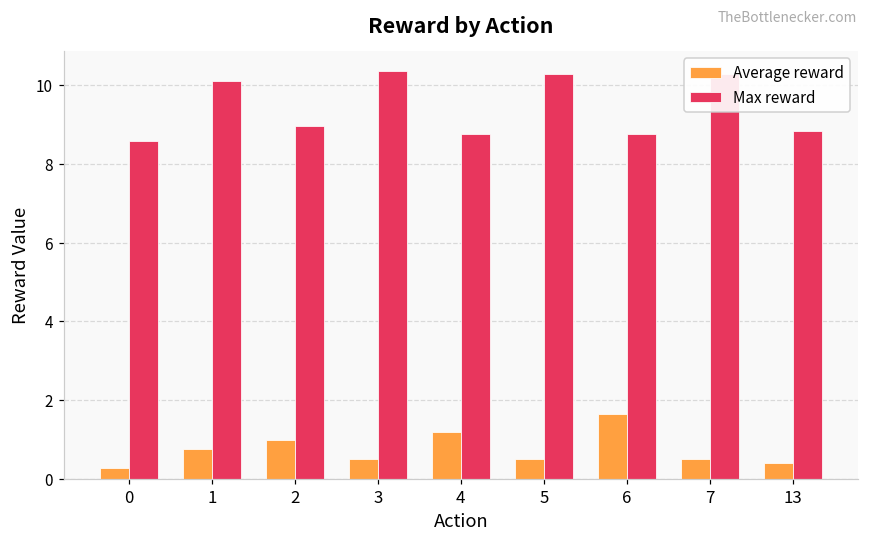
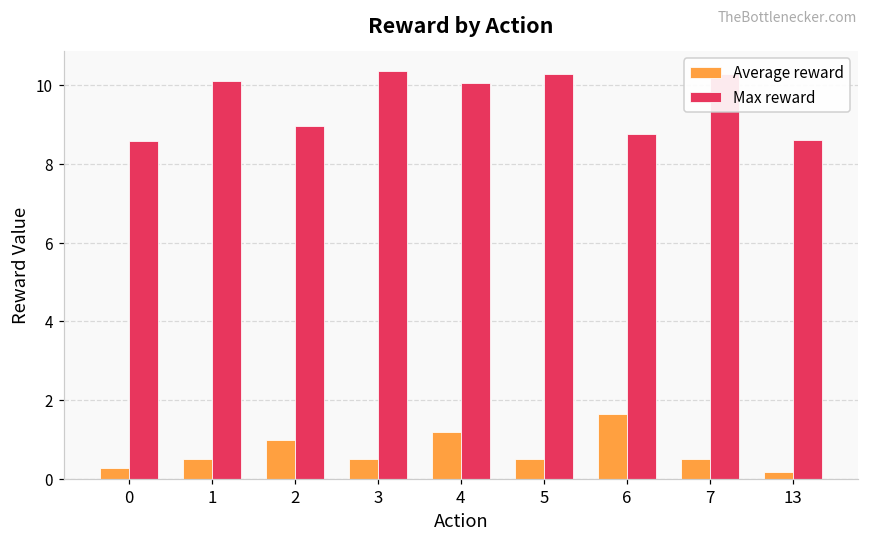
Average reward, 1: 0.8 -> 0.5
Max reward, 4: 8.8 -> 10.1
Average reward, 13: 0.4 -> 0.2
Max reward, 13: 8.8 -> 8.6
